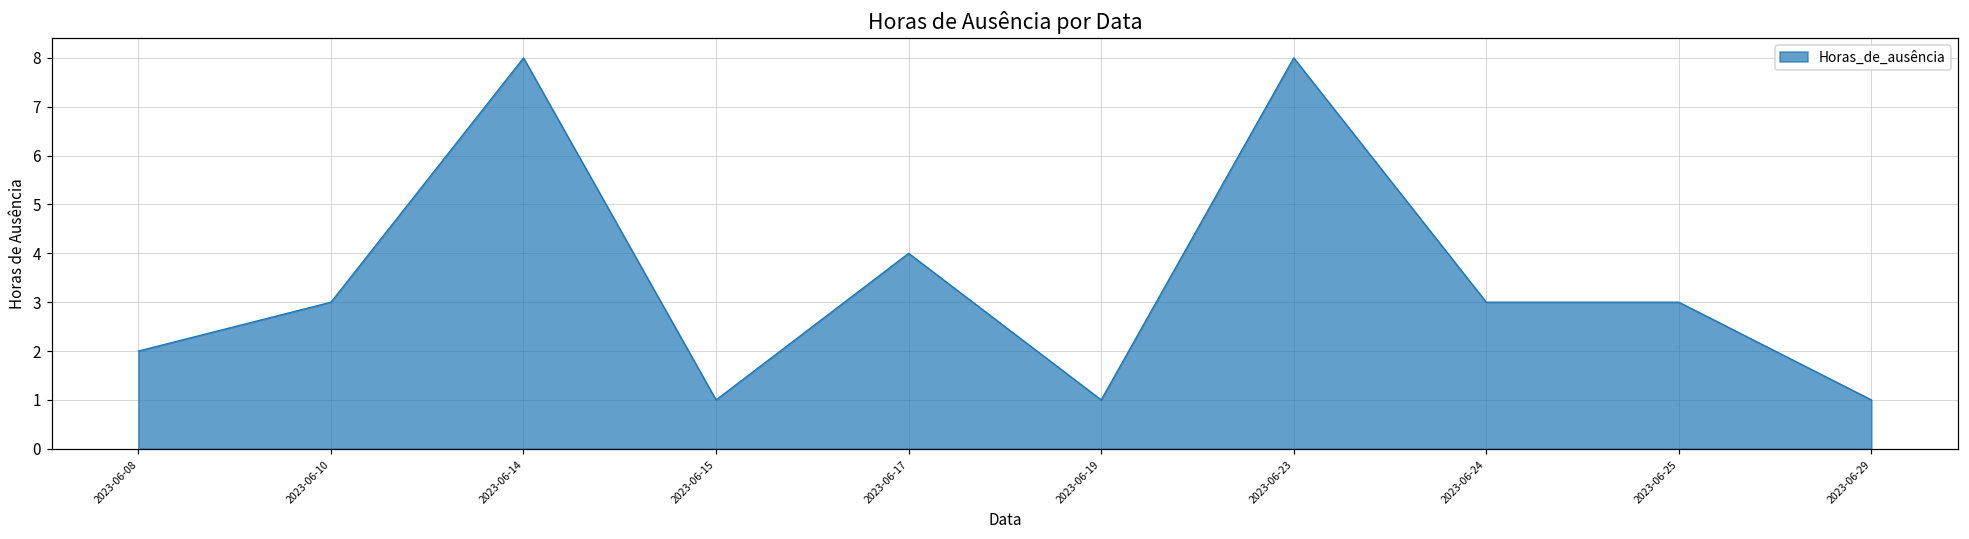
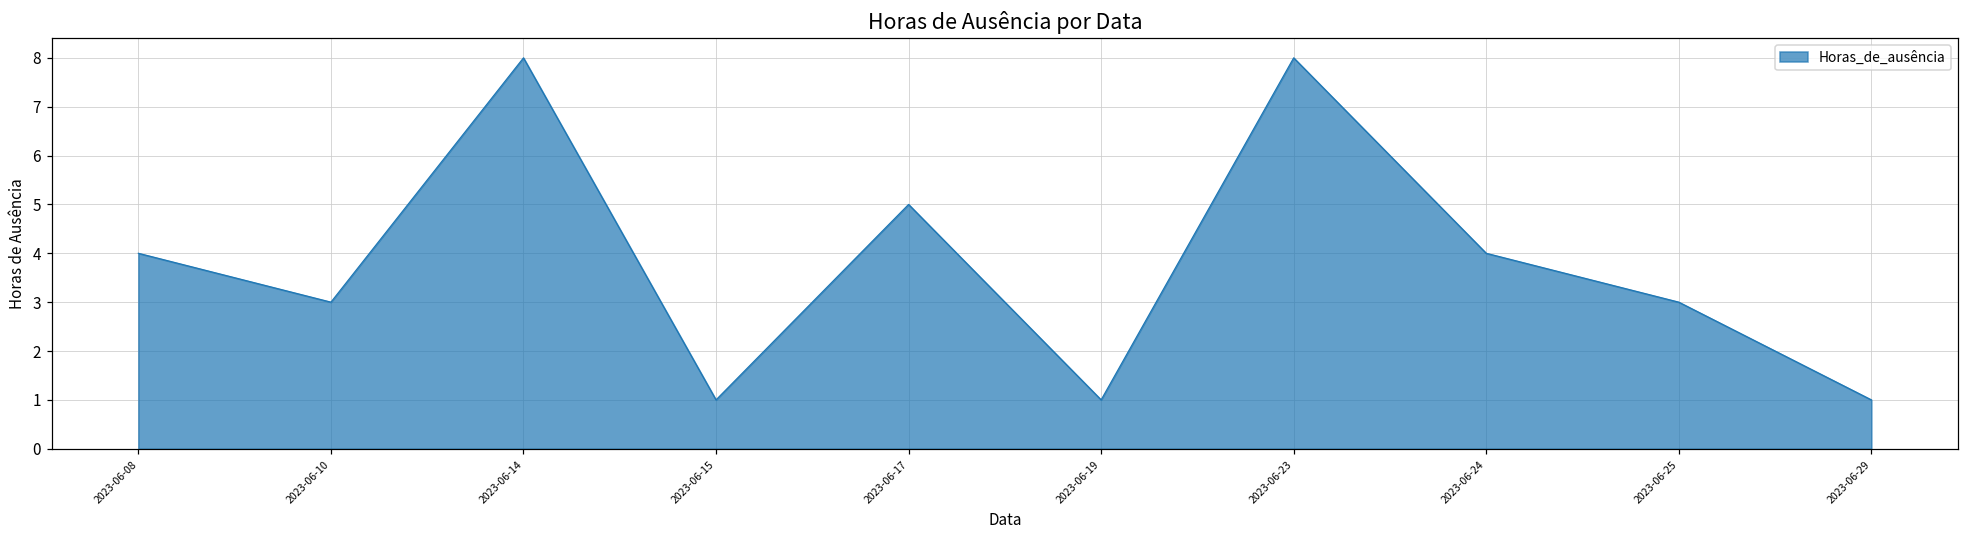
2023-06-08: 2 -> 4
2023-06-17: 4 -> 5
2023-06-24: 3 -> 4
